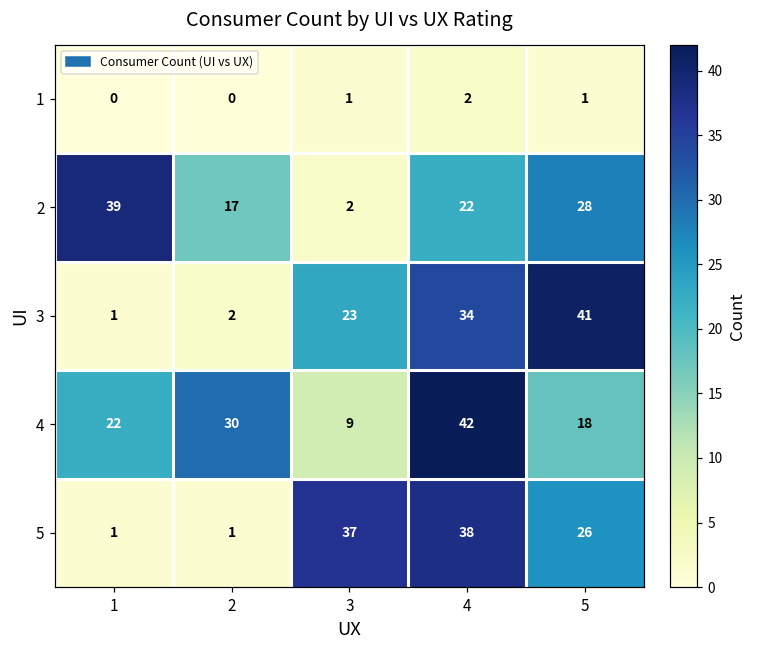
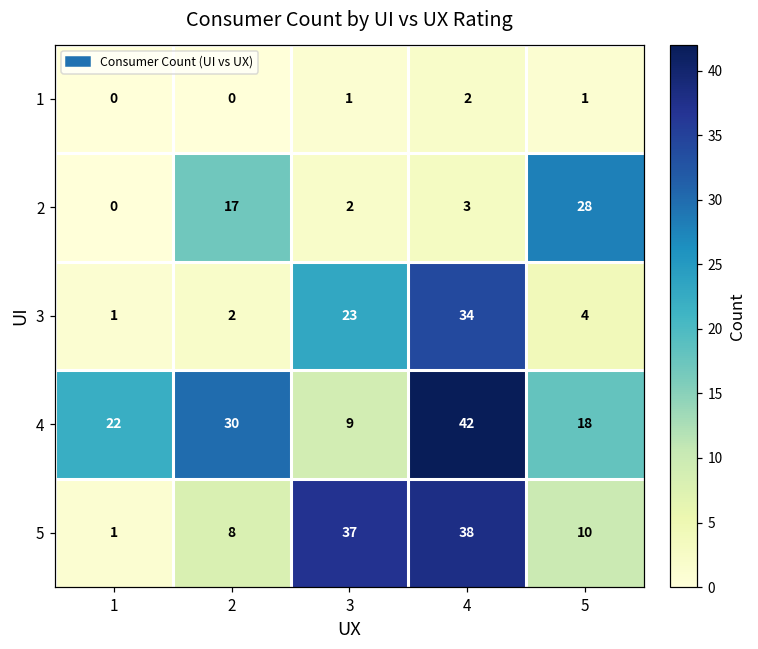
2, 1: 39 -> 0
2, 4: 22 -> 3
3, 5: 41 -> 4
5, 2: 1 -> 8
5, 5: 26 -> 10
